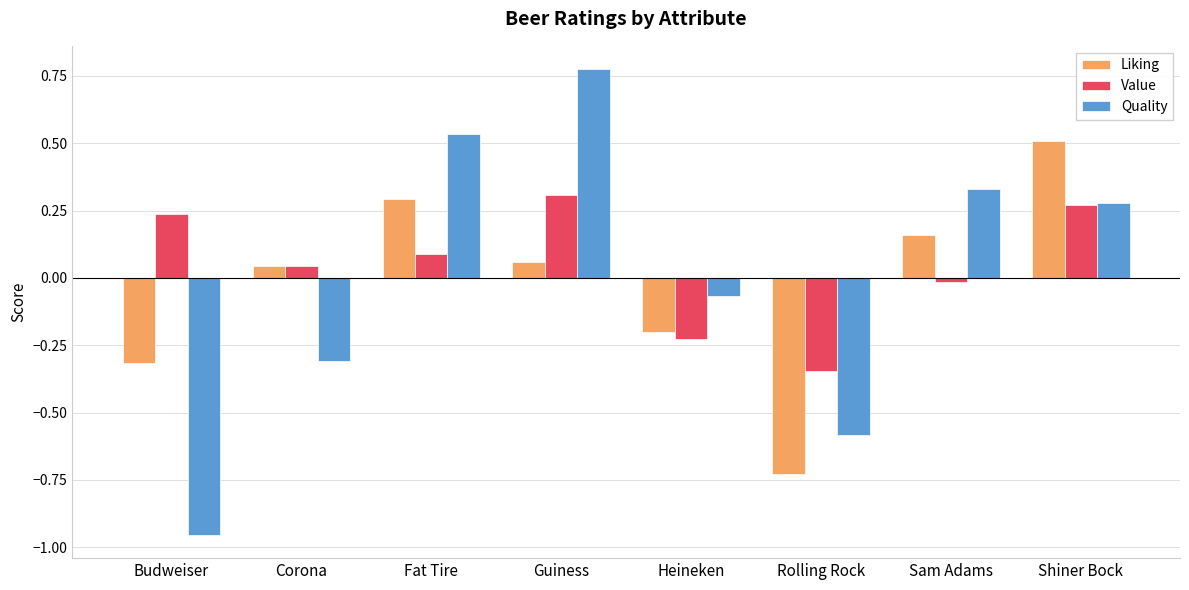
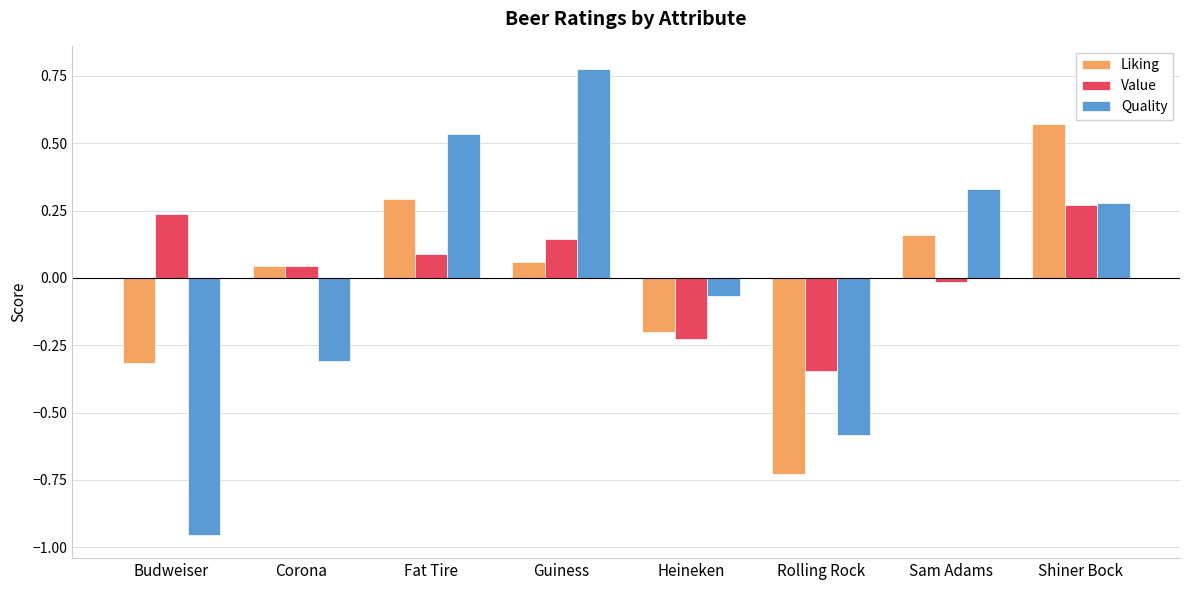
Value, Guiness: 0.31 -> 0.14
Liking, Shiner Bock: 0.51 -> 0.57
